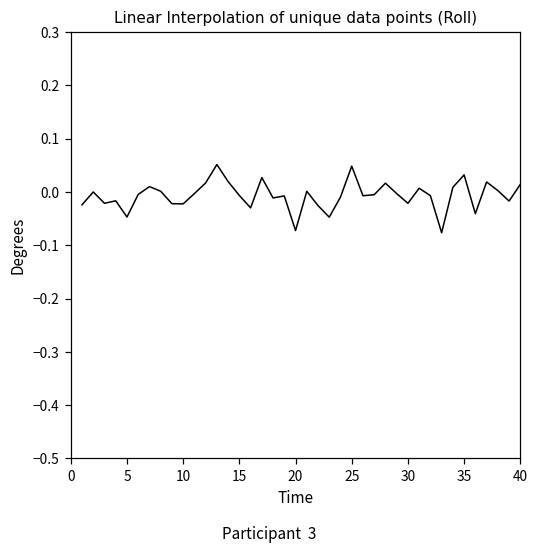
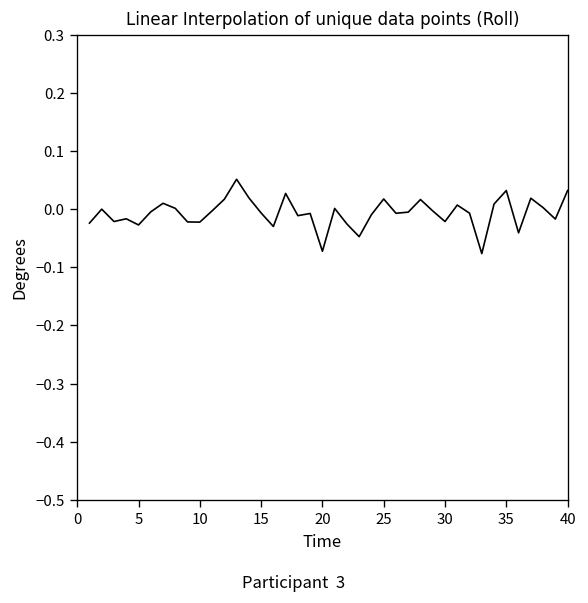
5: -0.05 -> -0.03
25: 0.05 -> 0.02
40: 0.01 -> 0.03
